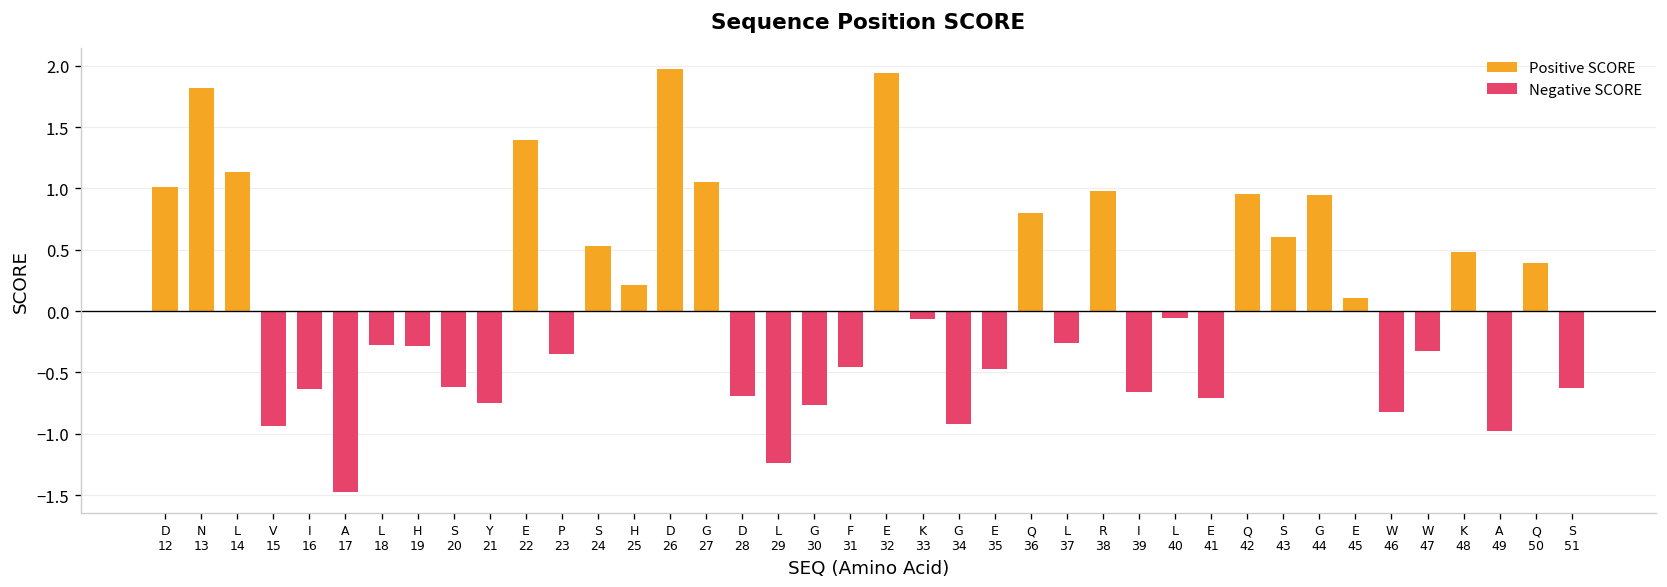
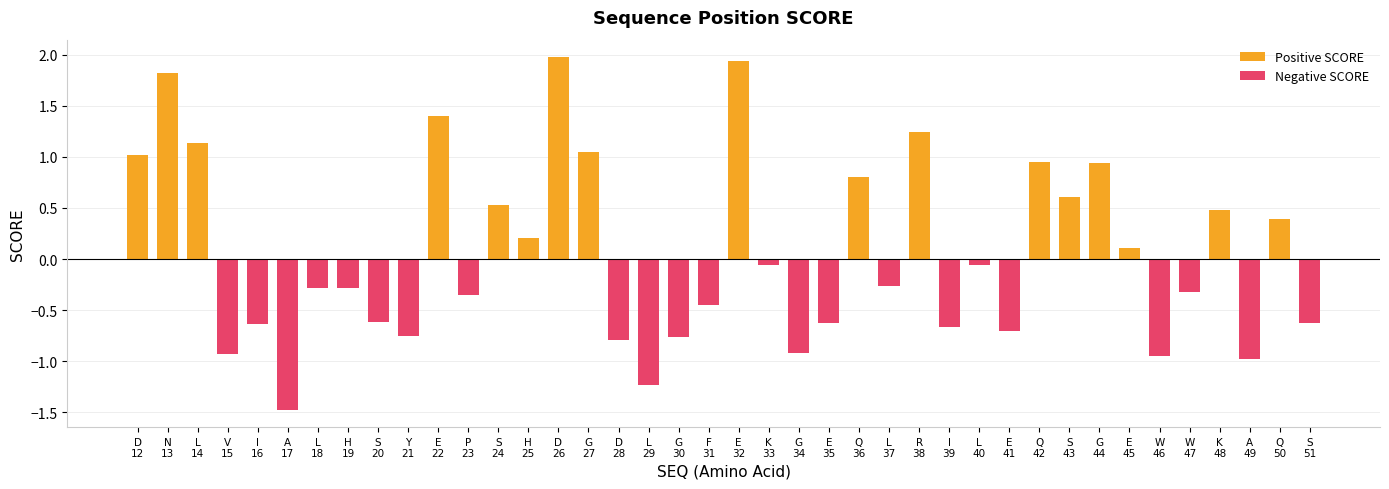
Negative SCORE, D 28: -0.69 -> -0.79
Negative SCORE, E 35: -0.47 -> -0.62
Positive SCORE, R 38: 0.98 -> 1.24
Negative SCORE, W 46: -0.82 -> -0.95
